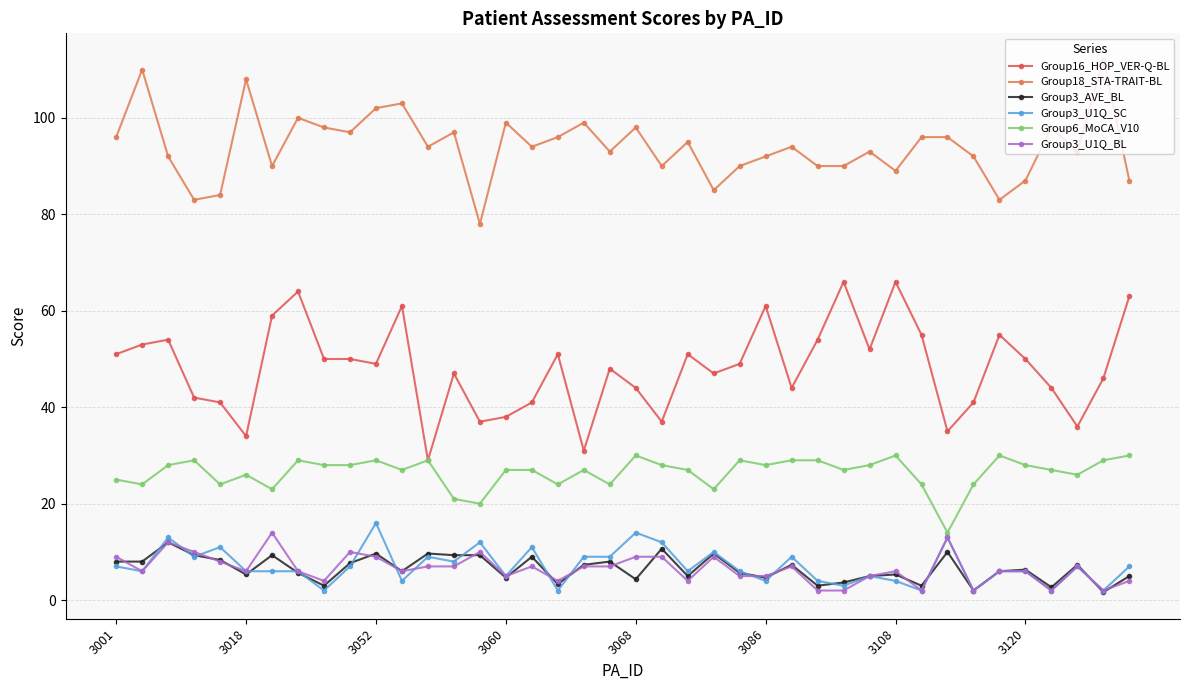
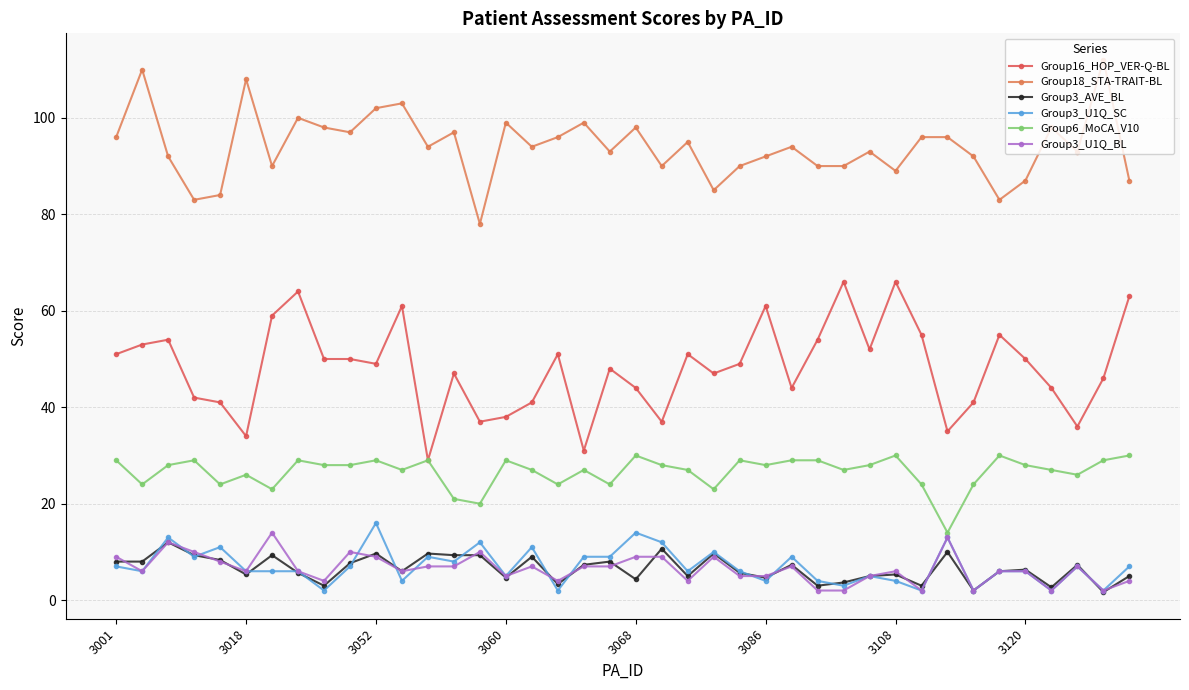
Group6_MoCA_V10, 3001: 25 -> 29
Group6_MoCA_V10, 3060: 27 -> 29
